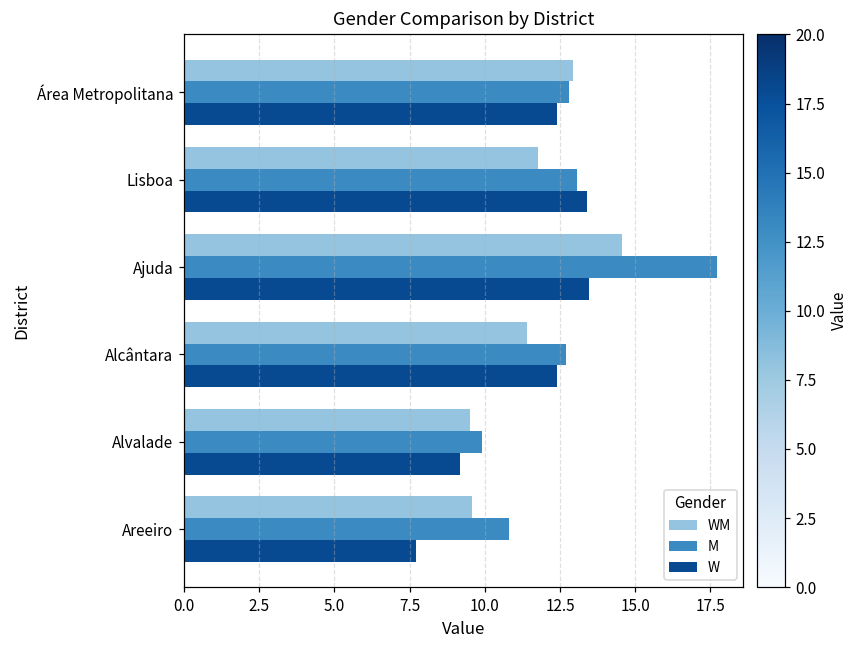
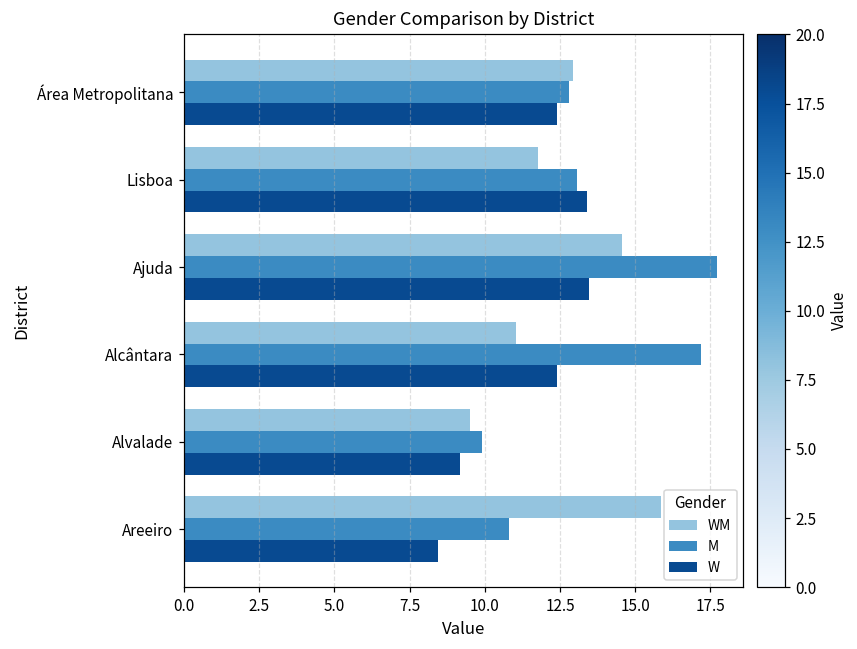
WM, Alcântara: 11.4 -> 11.1
M, Alcântara: 12.7 -> 17.2
WM, Areeiro: 9.6 -> 15.8
W, Areeiro: 7.7 -> 8.4
